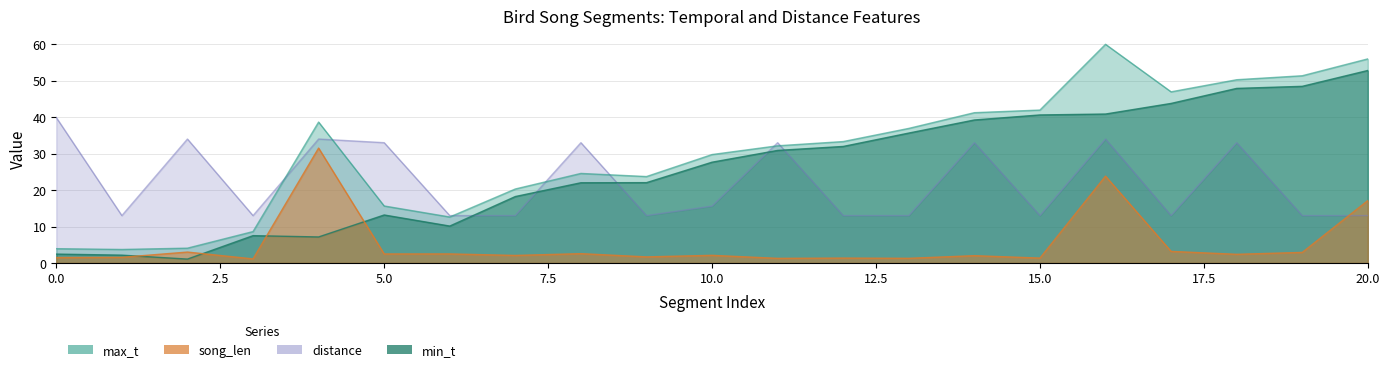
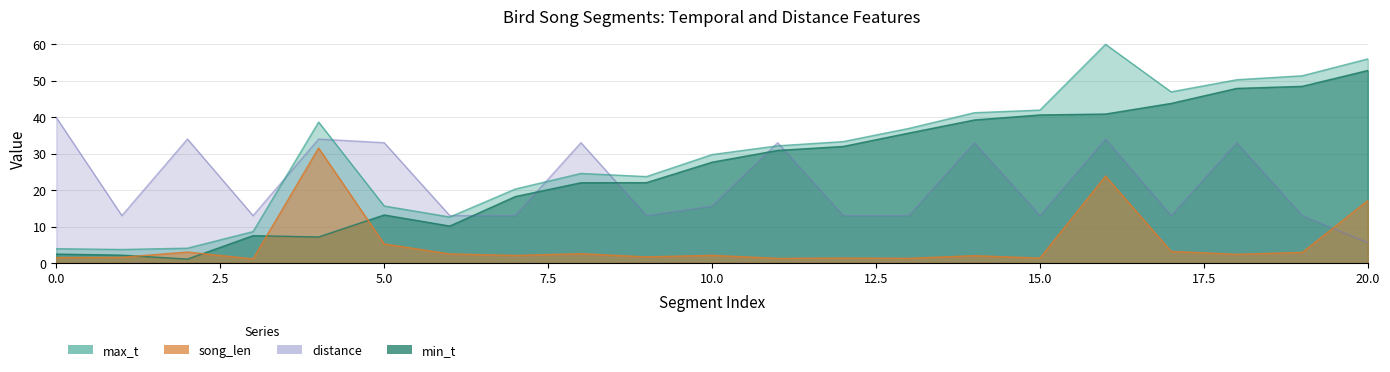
song_len, 5.0: 2 -> 5
distance, 20.0: 13 -> 6
